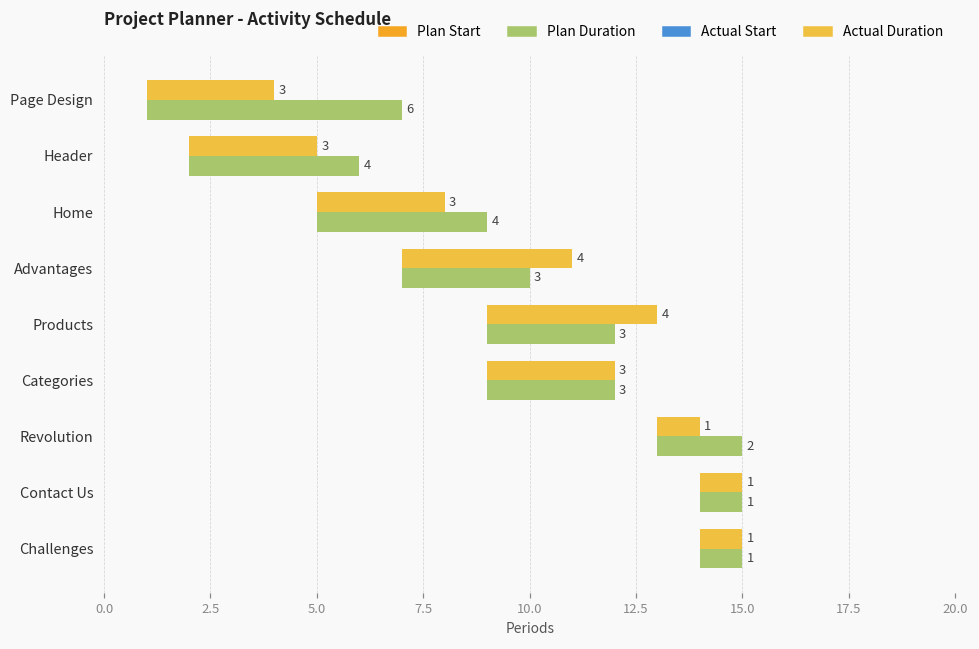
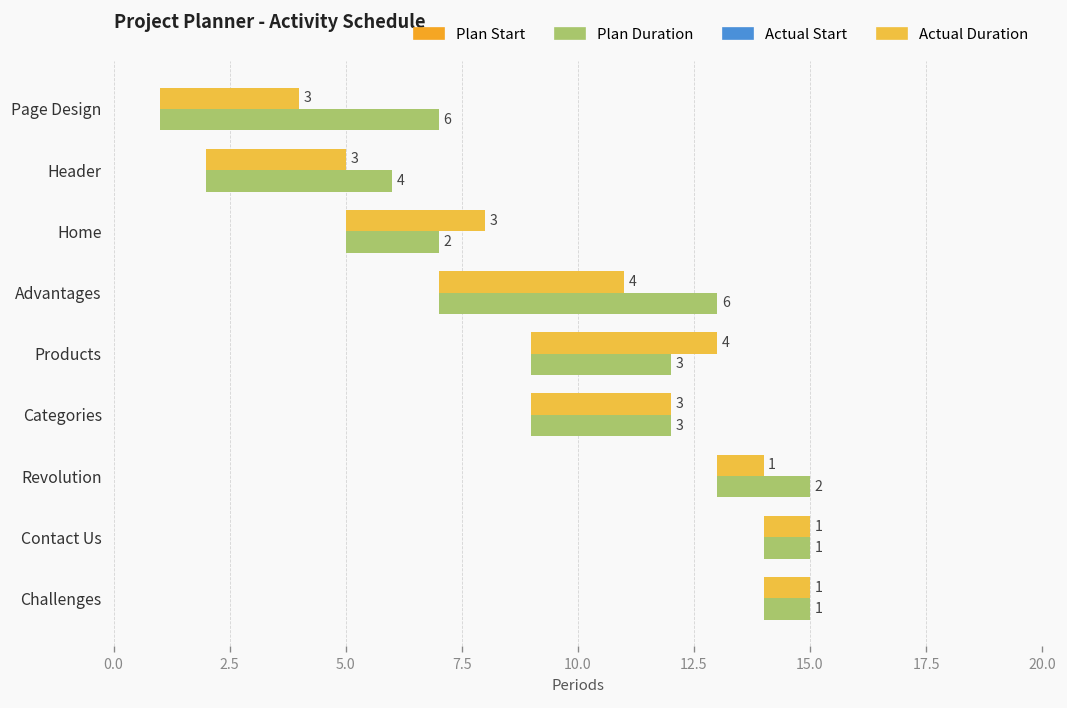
Plan Duration, Home: 4 -> 2
Plan Duration, Advantages: 3 -> 6
